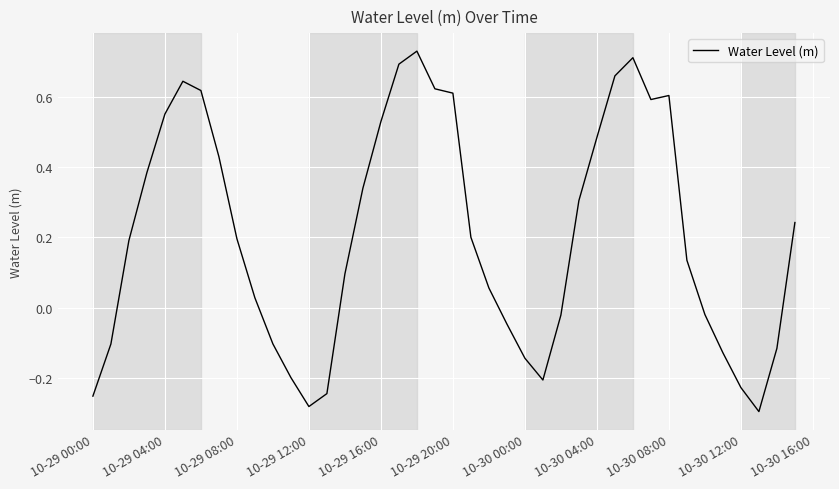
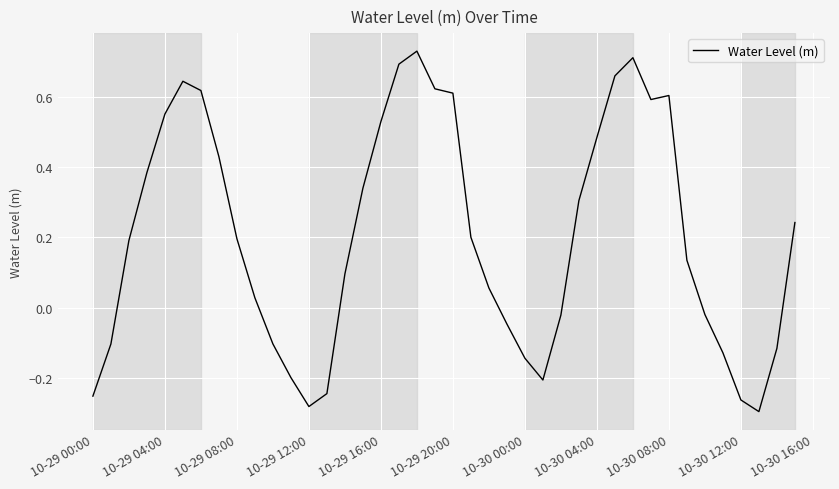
10-30 12:00: -0.23 -> -0.26
